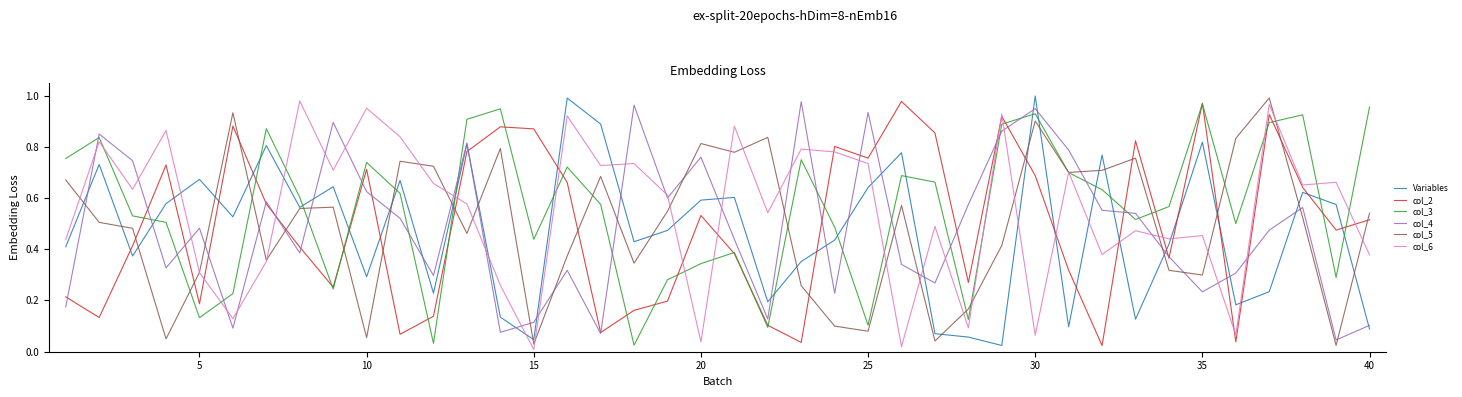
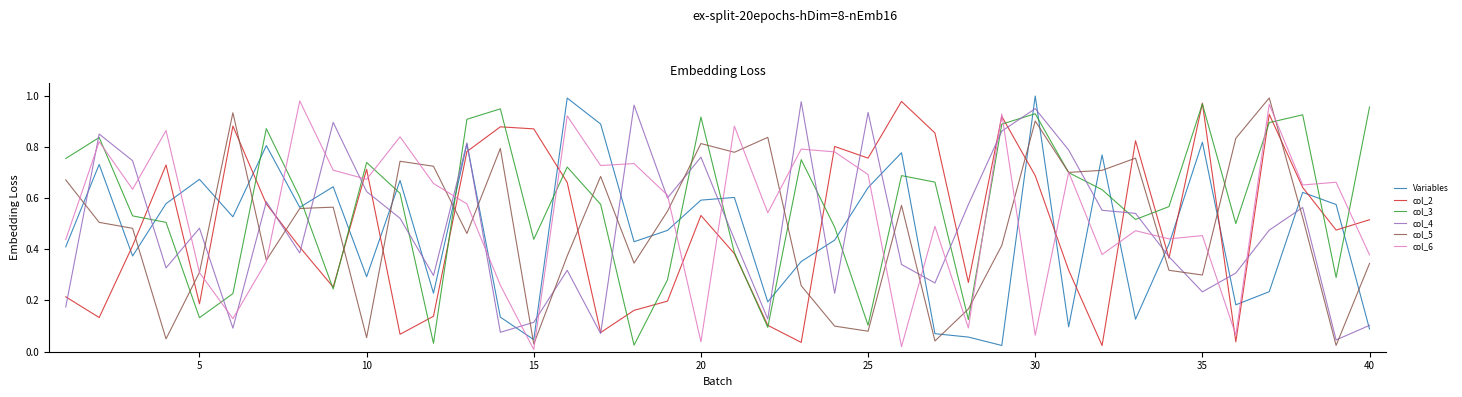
col_6, 10: 0.95 -> 0.67
col_3, 20: 0.34 -> 0.92
col_6, 25: 0.73 -> 0.69
col_5, 40: 0.54 -> 0.34
